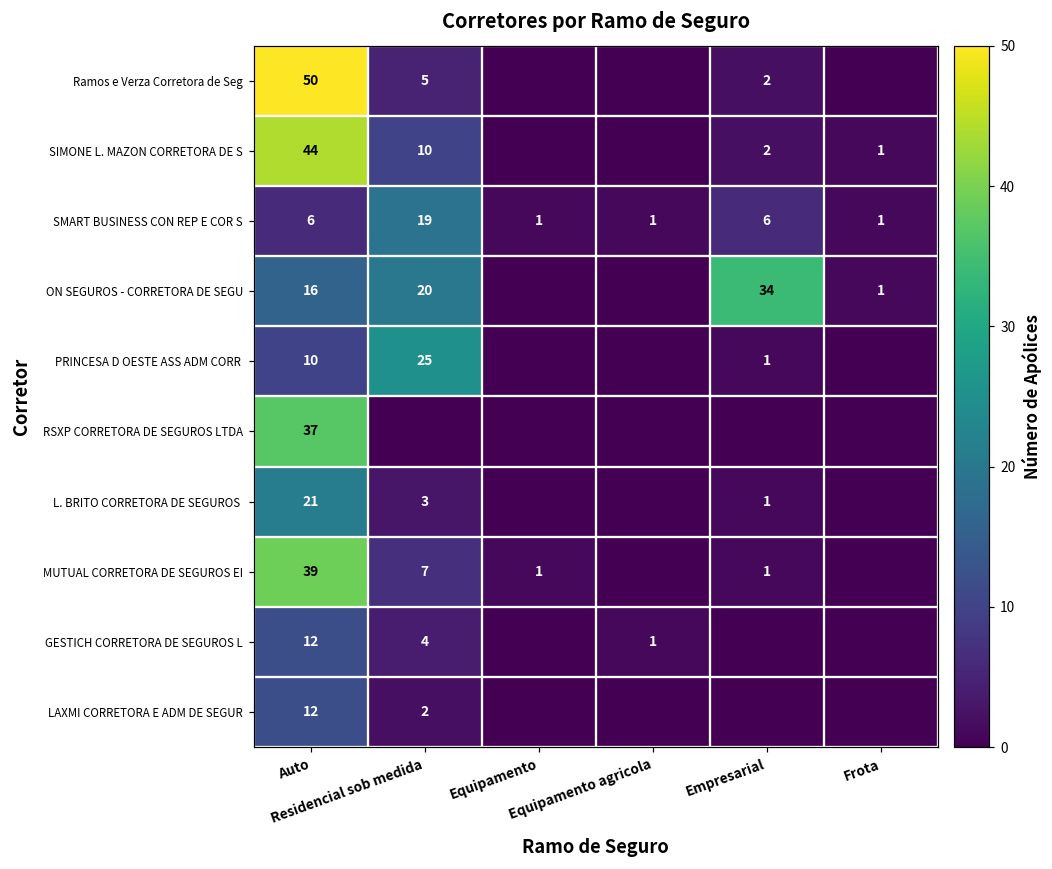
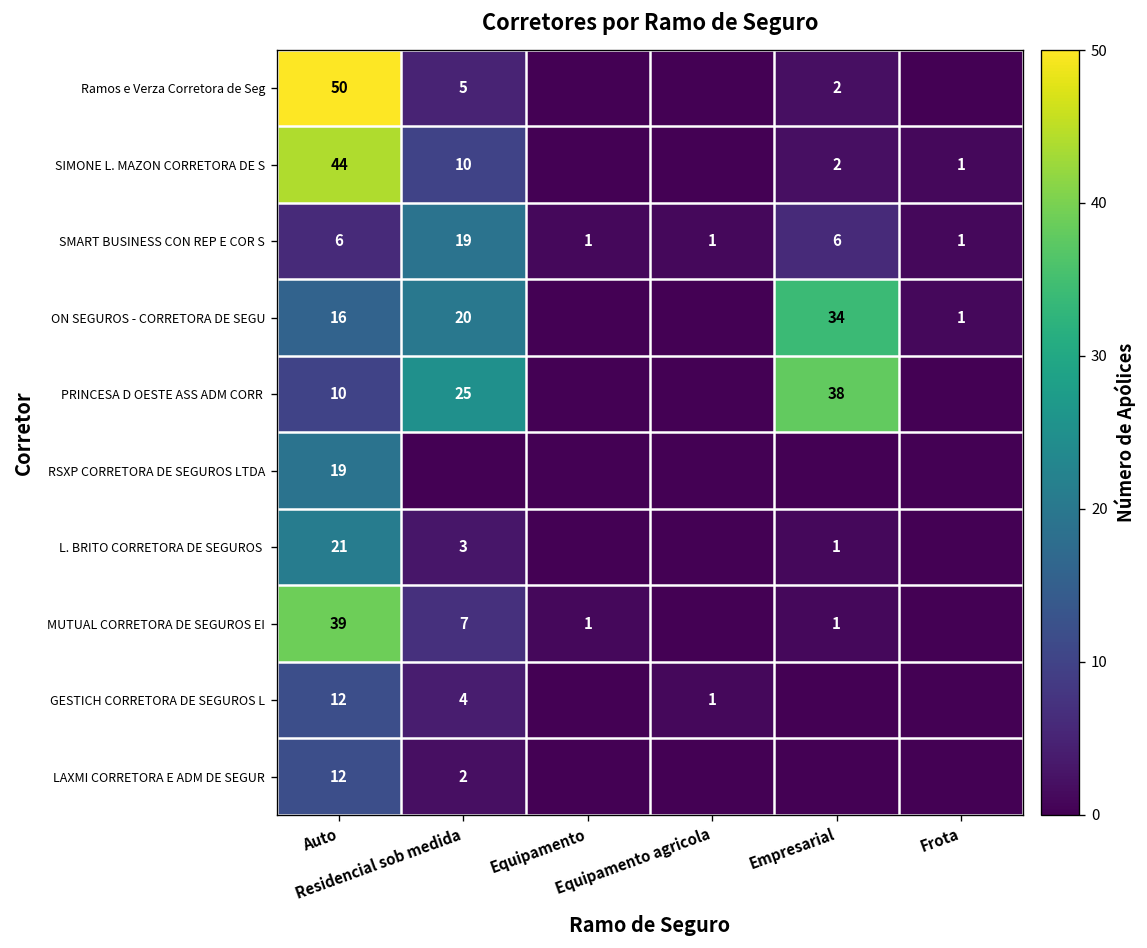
PRINCESA D OESTE ASS ADM CORR, Empresarial: 1 -> 38
RSXP CORRETORA DE SEGUROS LTDA, Auto: 37 -> 19
